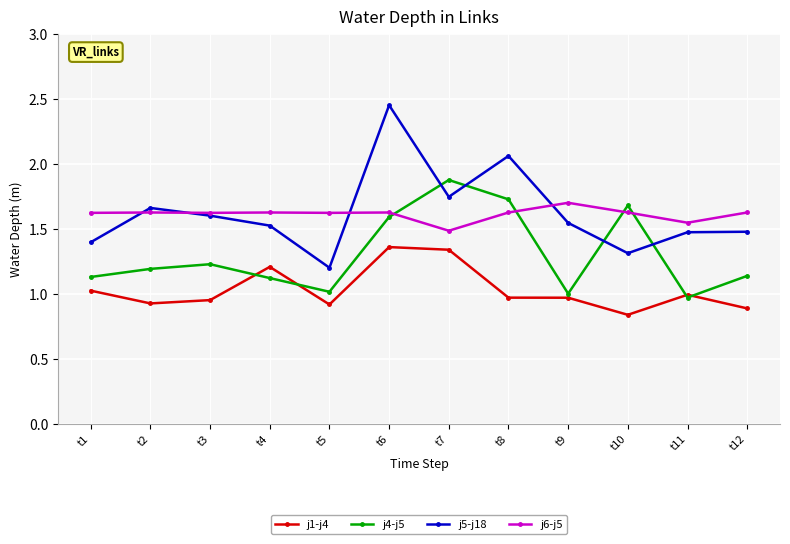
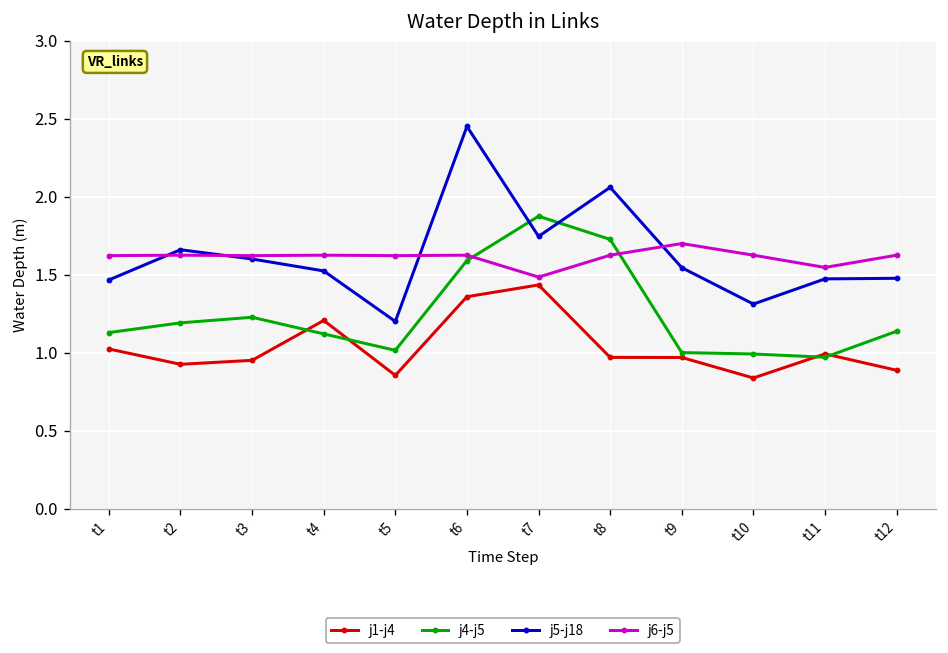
j5-j18, t1: 1.40 -> 1.47
j1-j4, t5: 0.92 -> 0.86
j1-j4, t7: 1.34 -> 1.44
j4-j5, t10: 1.68 -> 0.99
